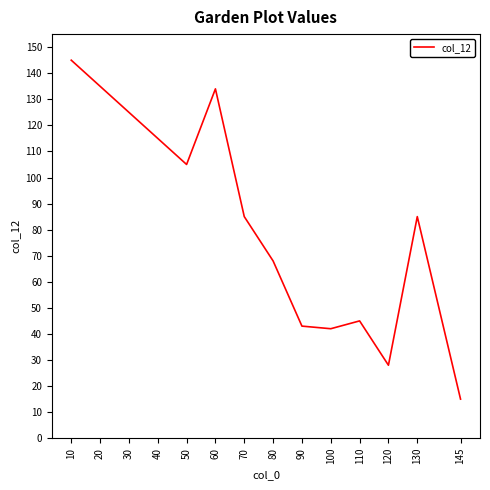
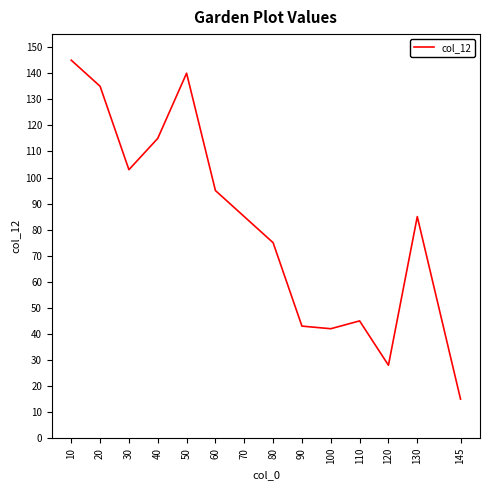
30: 125 -> 103
50: 105 -> 140
60: 134 -> 95
80: 68 -> 75
